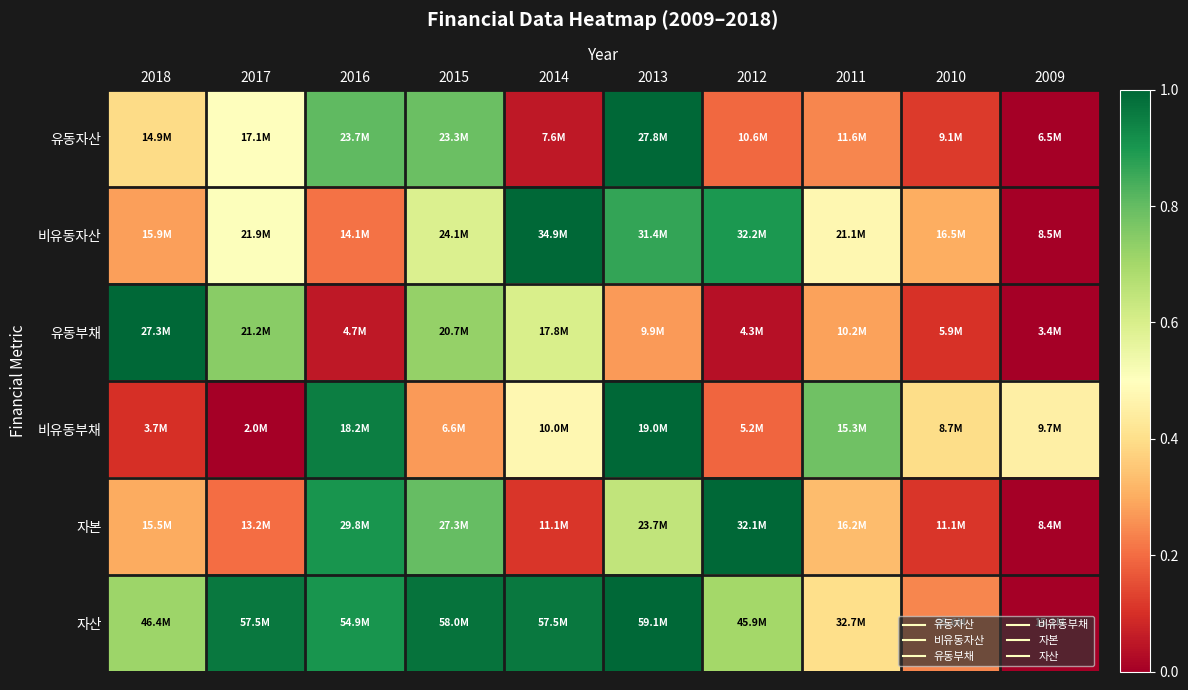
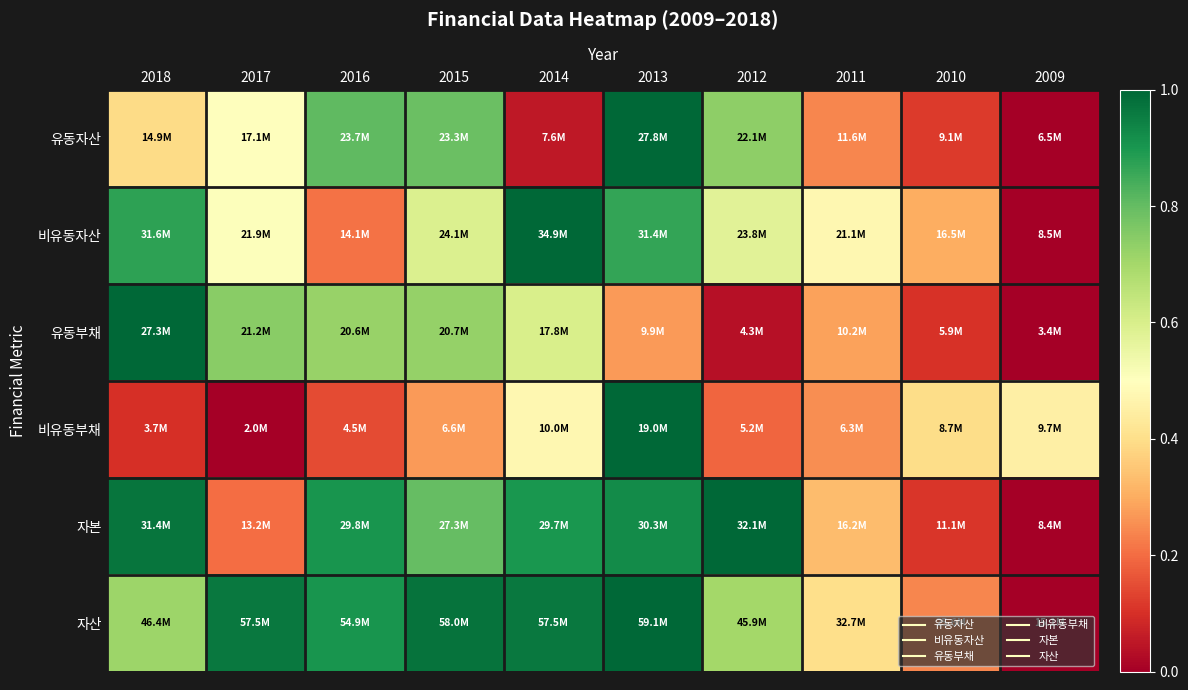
유동자산, 2012: 10.6M -> 22.1M
비유동자산, 2018: 15.9M -> 31.6M
비유동자산, 2012: 32.2M -> 23.8M
유동부채, 2016: 4.7M -> 20.6M
비유동부채, 2016: 18.2M -> 4.5M
비유동부채, 2011: 15.3M -> 6.3M
자본, 2018: 15.5M -> 31.4M
자본, 2014: 11.1M -> 29.7M
자본, 2013: 23.7M -> 30.3M
